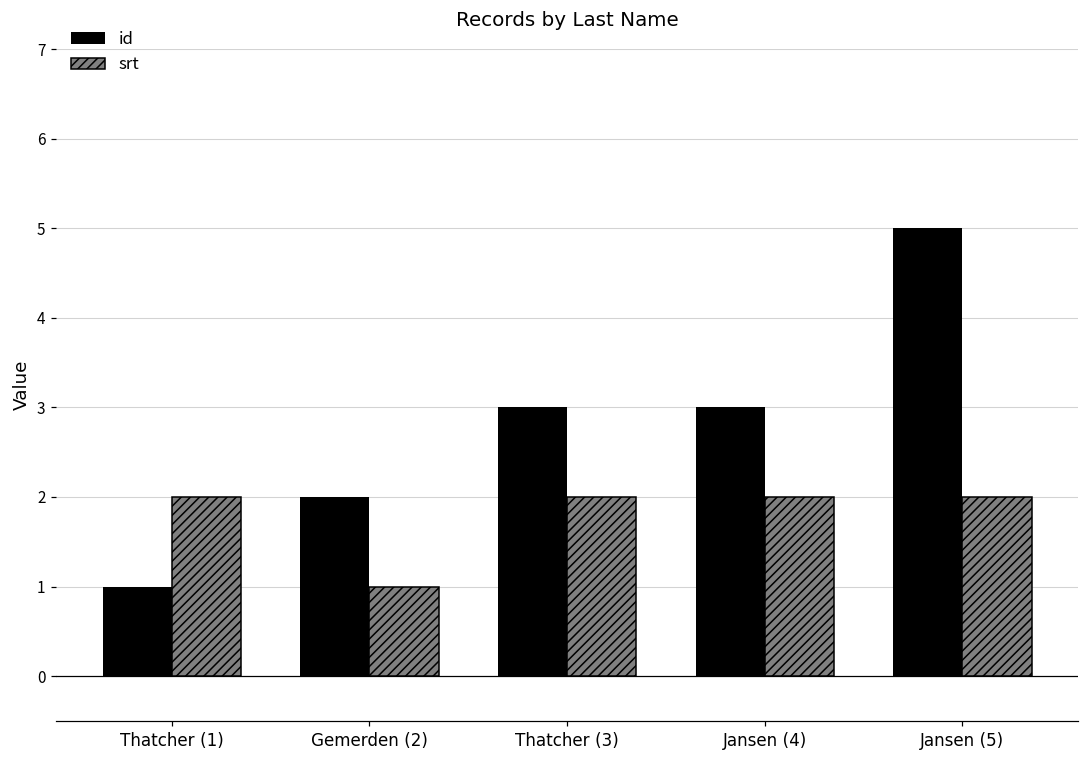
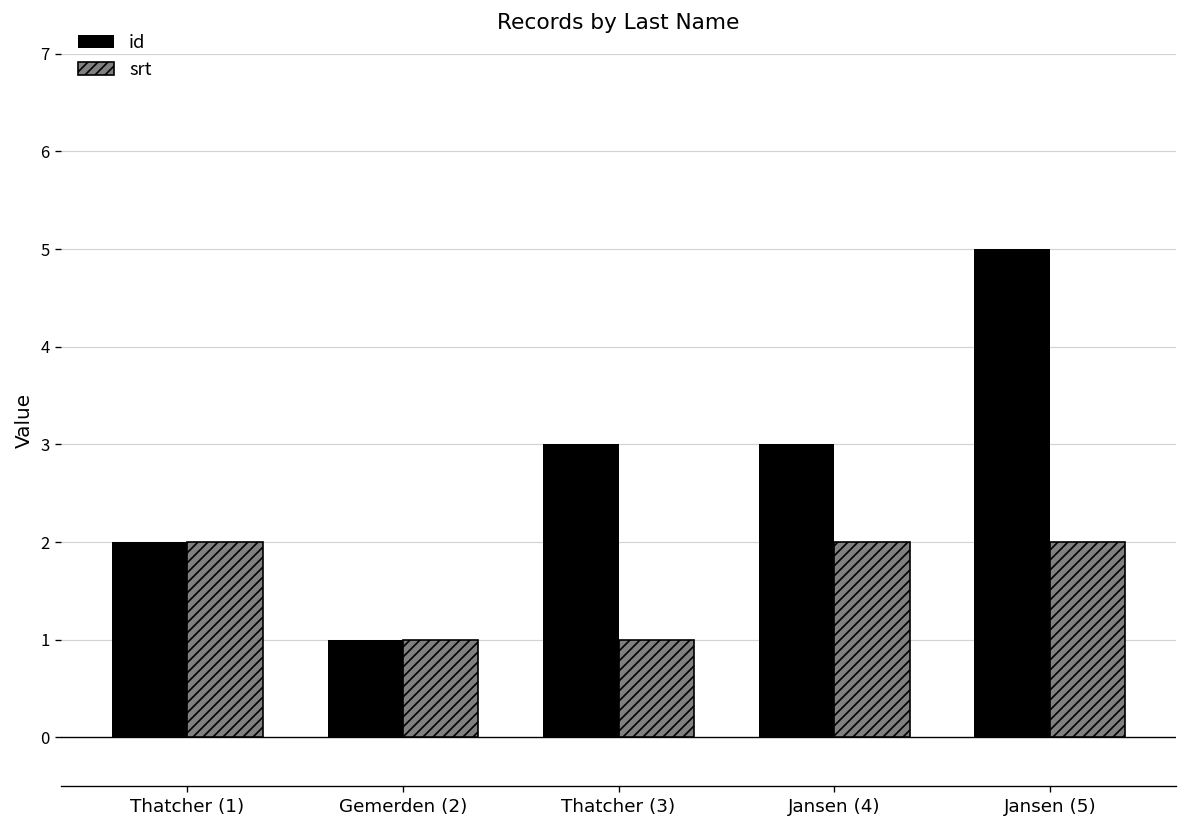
id, Thatcher (1): 1 -> 2
id, Gemerden (2): 2 -> 1
srt, Thatcher (3): 2 -> 1
